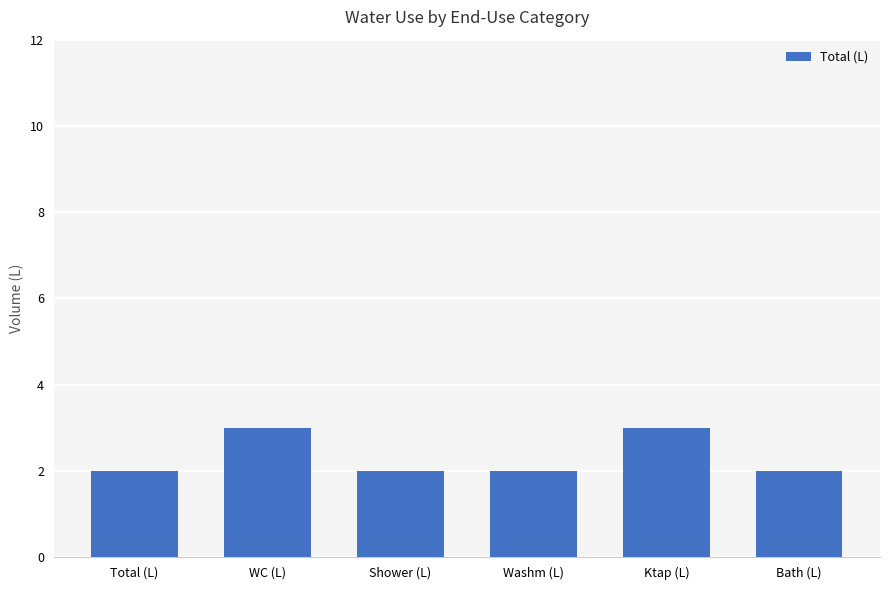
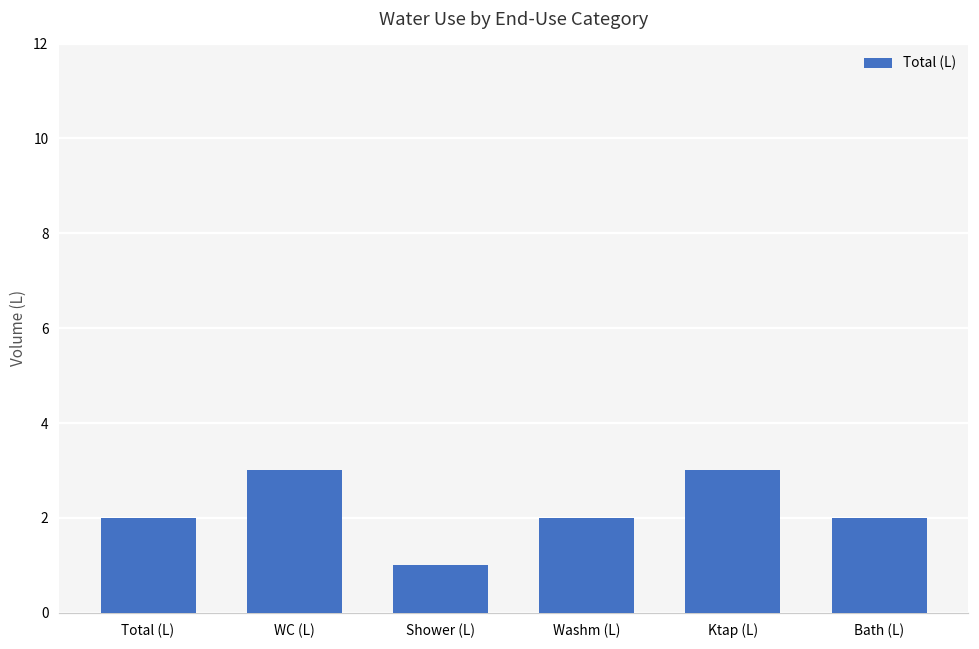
Shower (L): 2 -> 1
